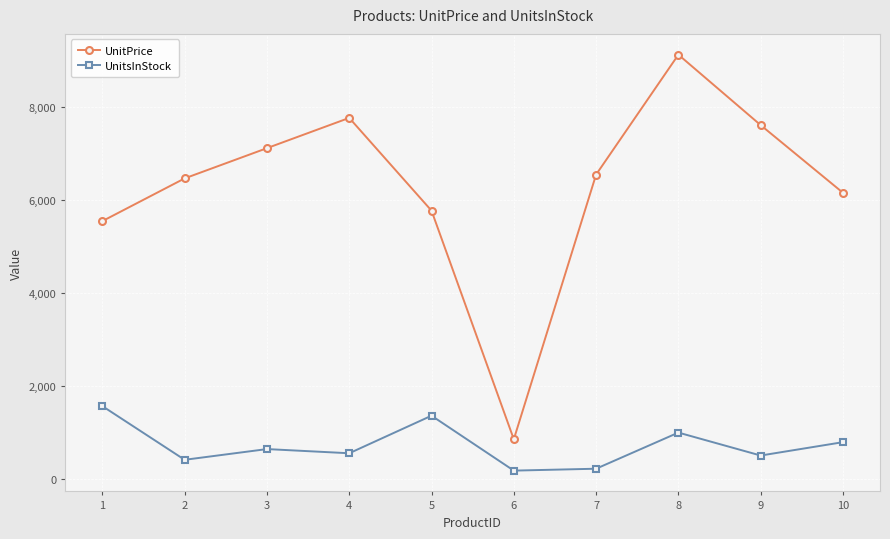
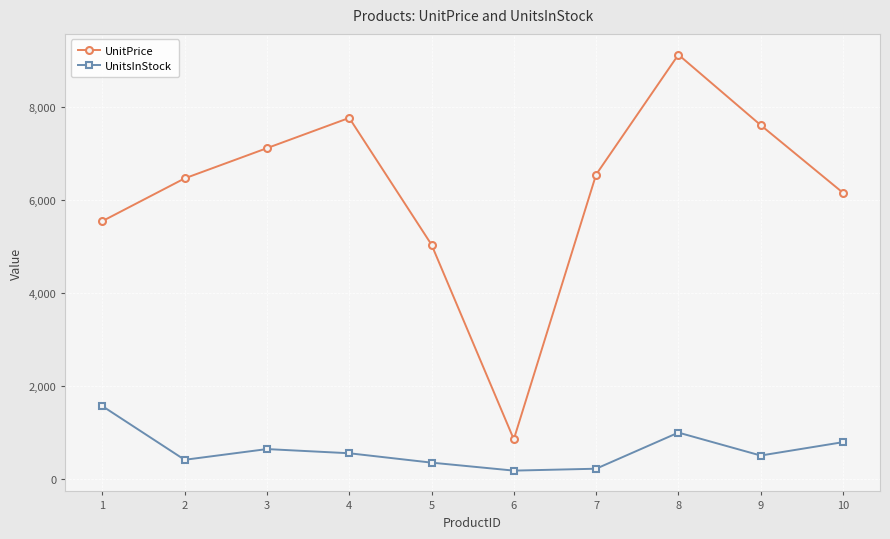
UnitPrice, 5: 5,800 -> 5,000
UnitsInStock, 5: 1,400 -> 300
